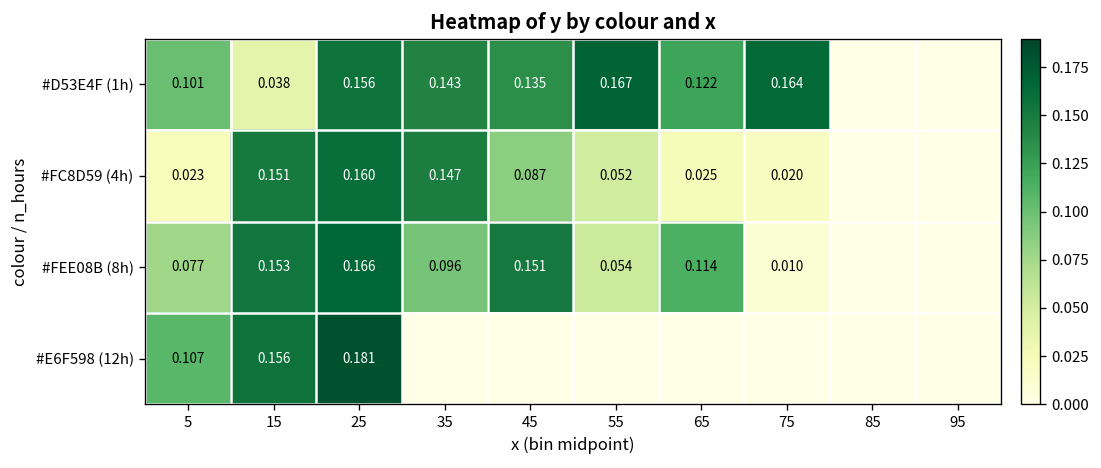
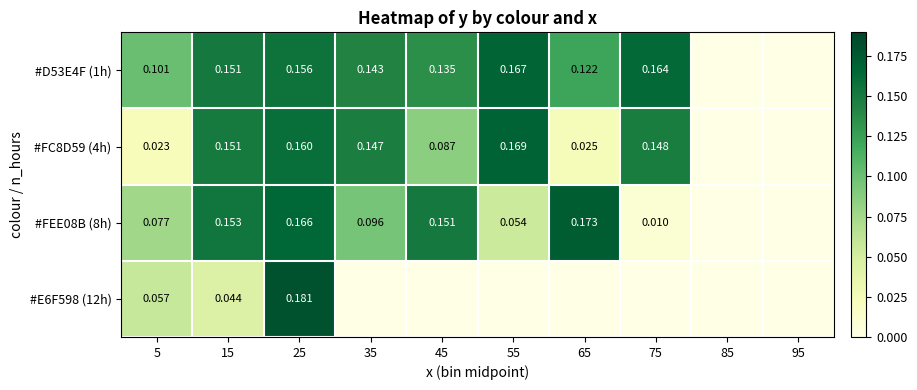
#D53E4F (1h), 15: 0.038 -> 0.151
#FC8D59 (4h), 55: 0.052 -> 0.169
#FC8D59 (4h), 75: 0.020 -> 0.148
#FEE08B (8h), 65: 0.114 -> 0.173
#E6F598 (12h), 5: 0.107 -> 0.057
#E6F598 (12h), 15: 0.156 -> 0.044
